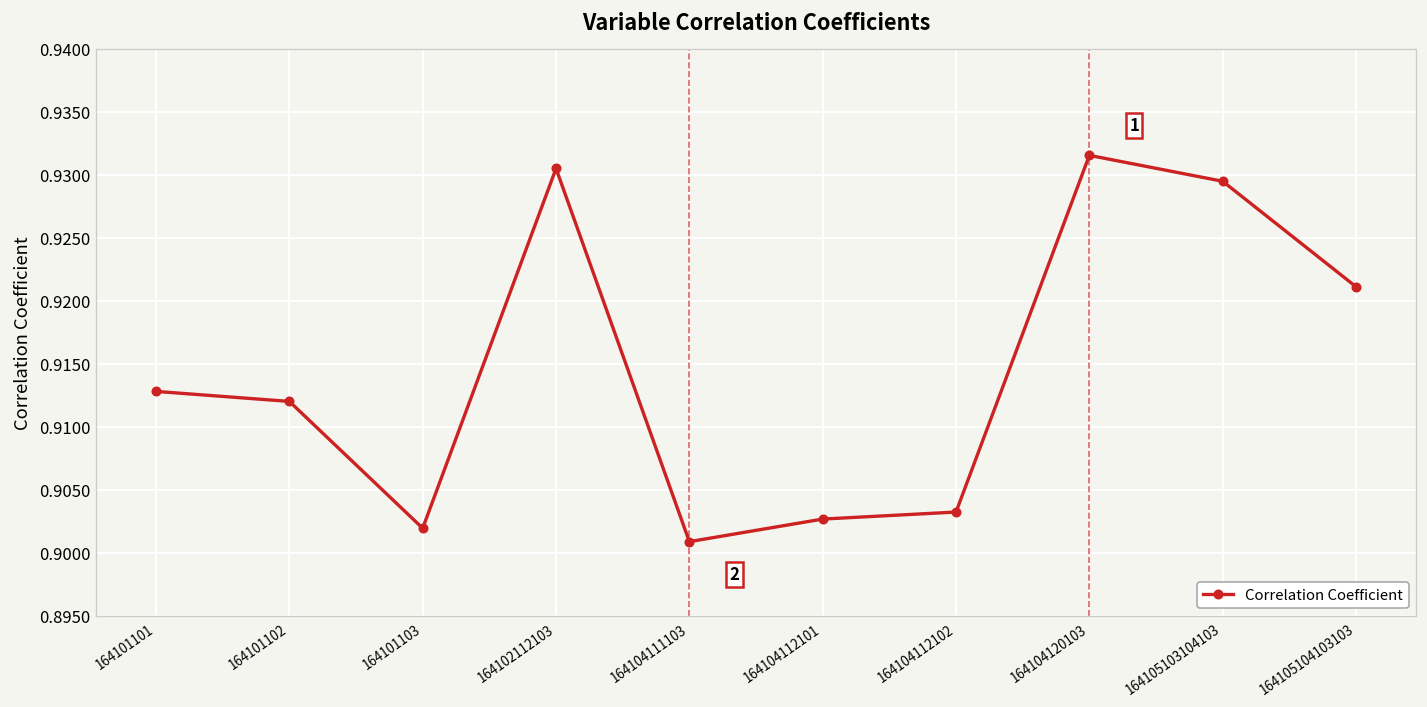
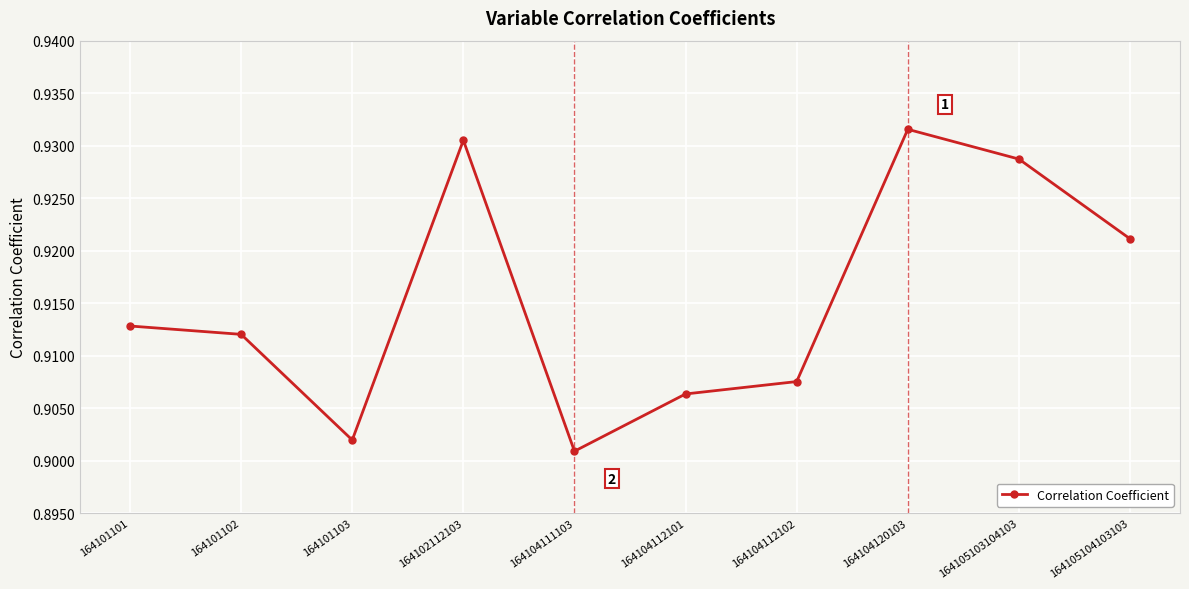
164104112101: 0.9027 -> 0.9063
164104112102: 0.9032 -> 0.9075
164105103104103: 0.9295 -> 0.9287
